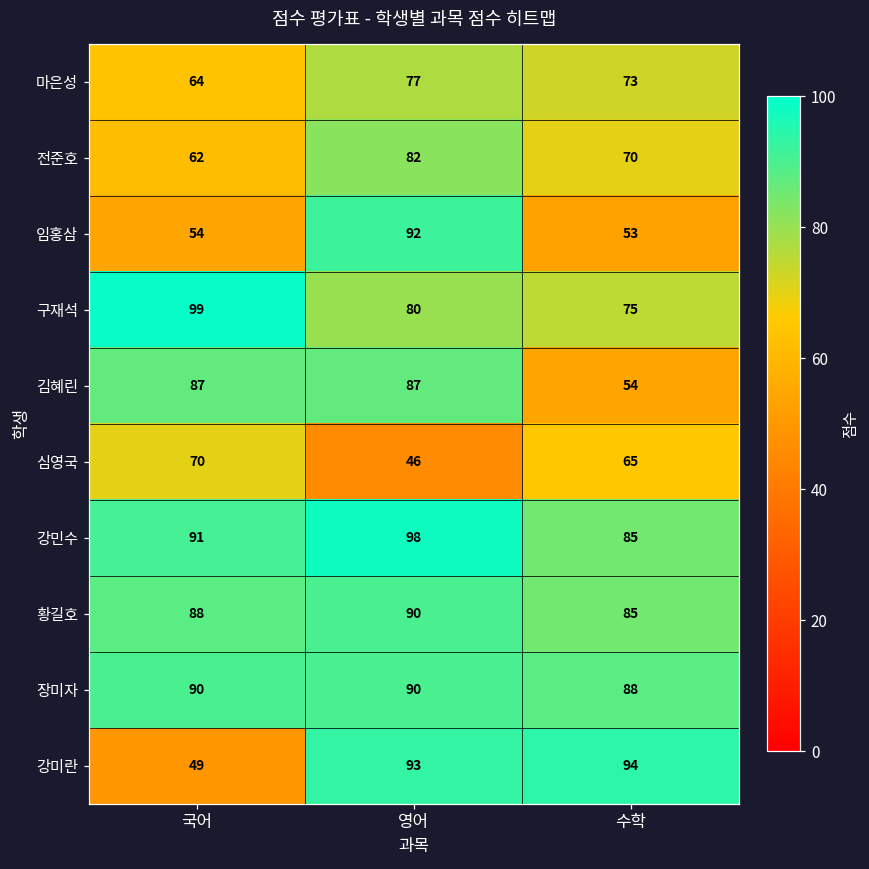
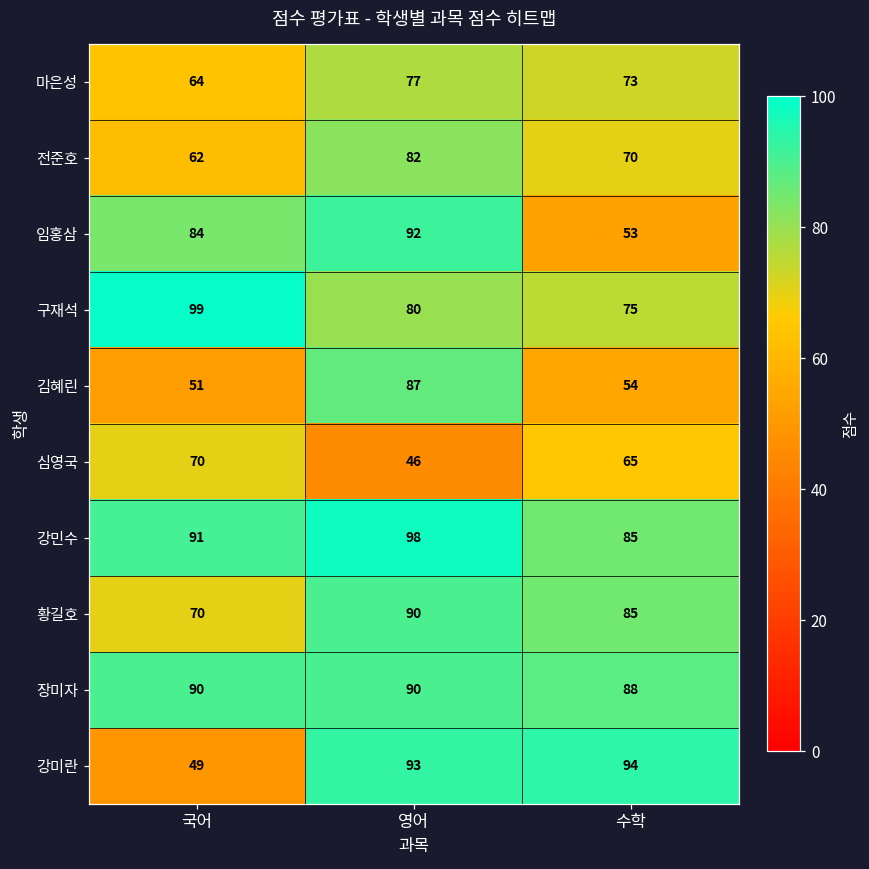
임홍삼, 국어: 54 -> 84
김혜린, 국어: 87 -> 51
황길호, 국어: 88 -> 70
